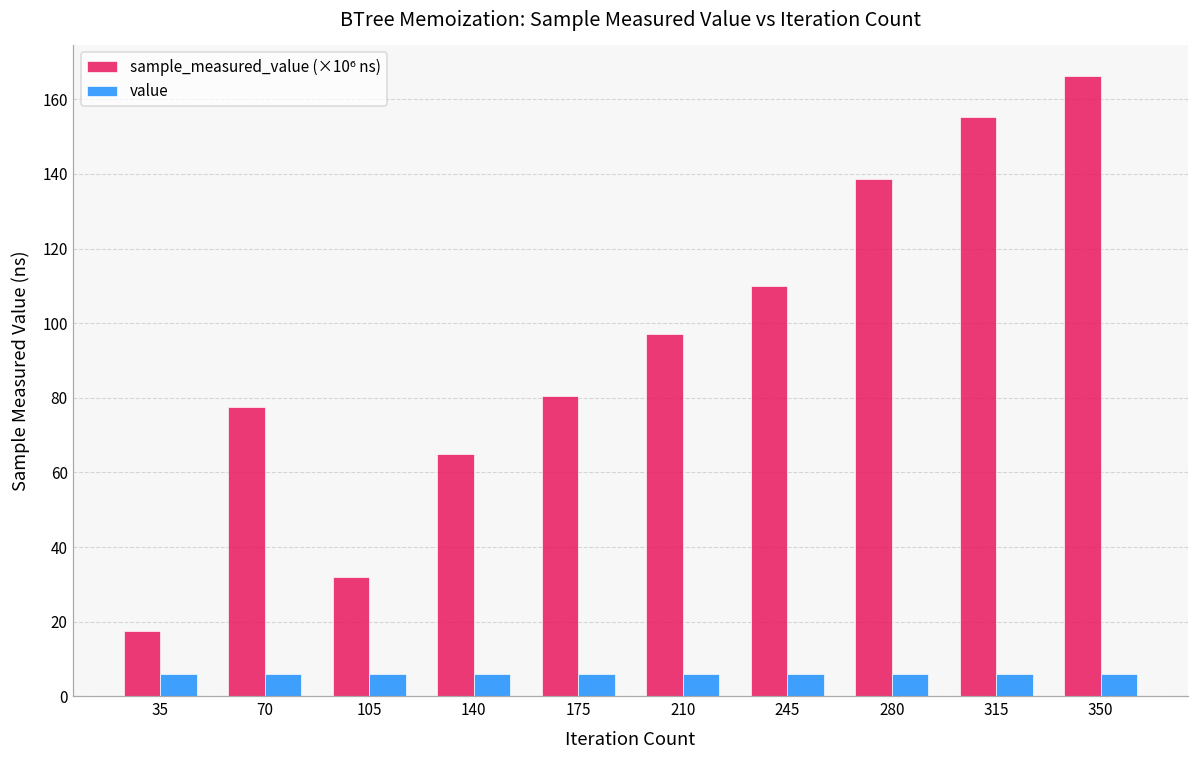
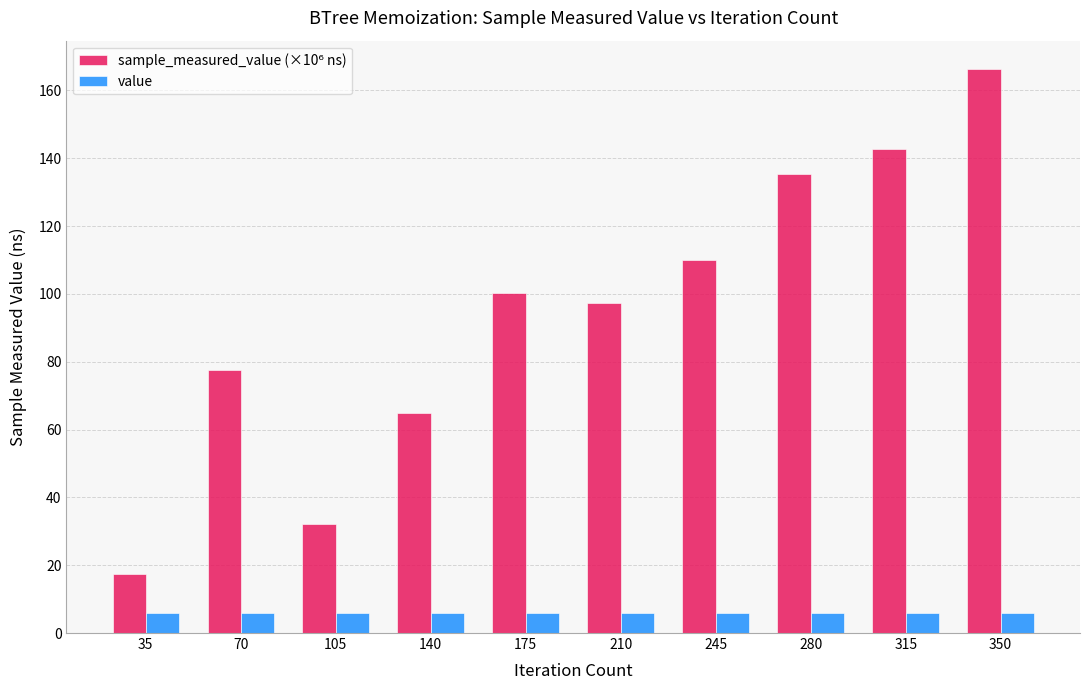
sample_measured_value (×10⁶ ns), 175: 80 -> 100
sample_measured_value (×10⁶ ns), 280: 139 -> 135
sample_measured_value (×10⁶ ns), 315: 155 -> 143
